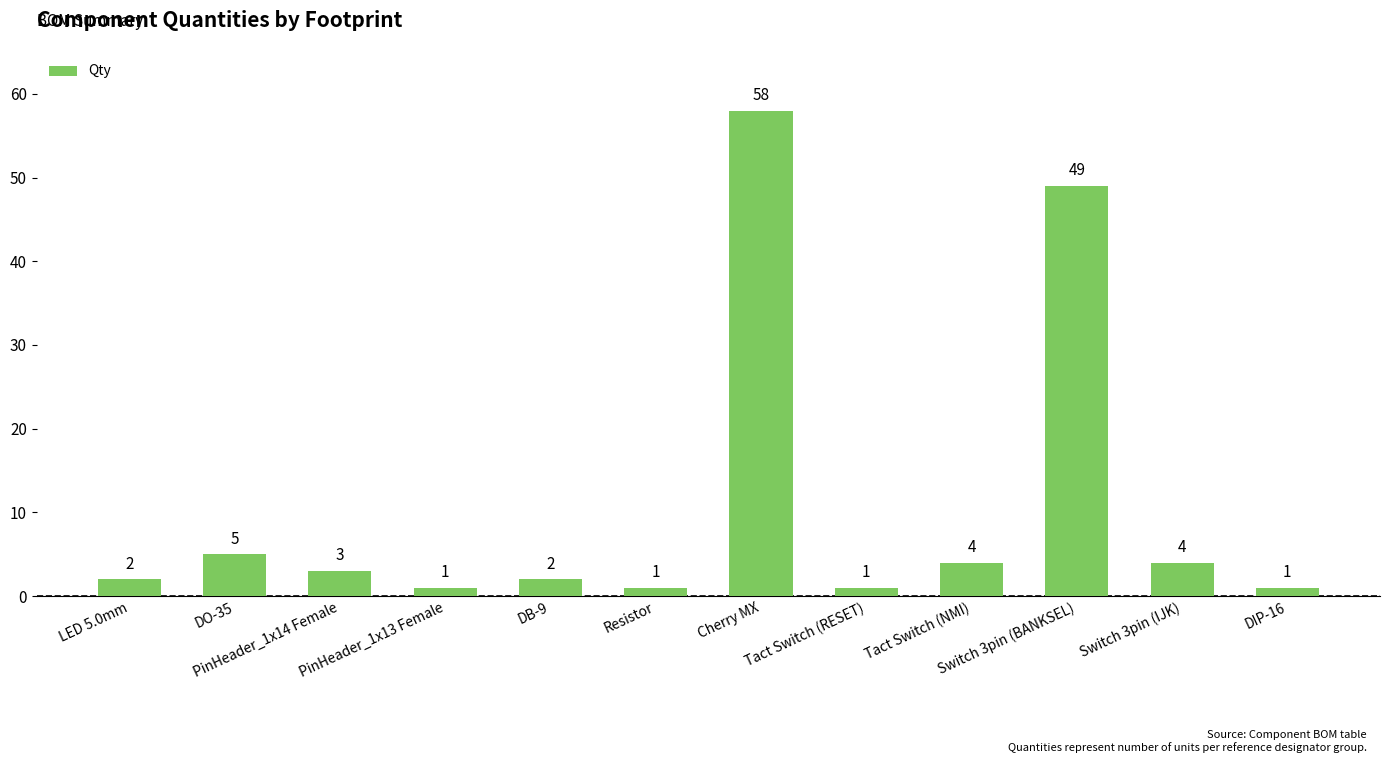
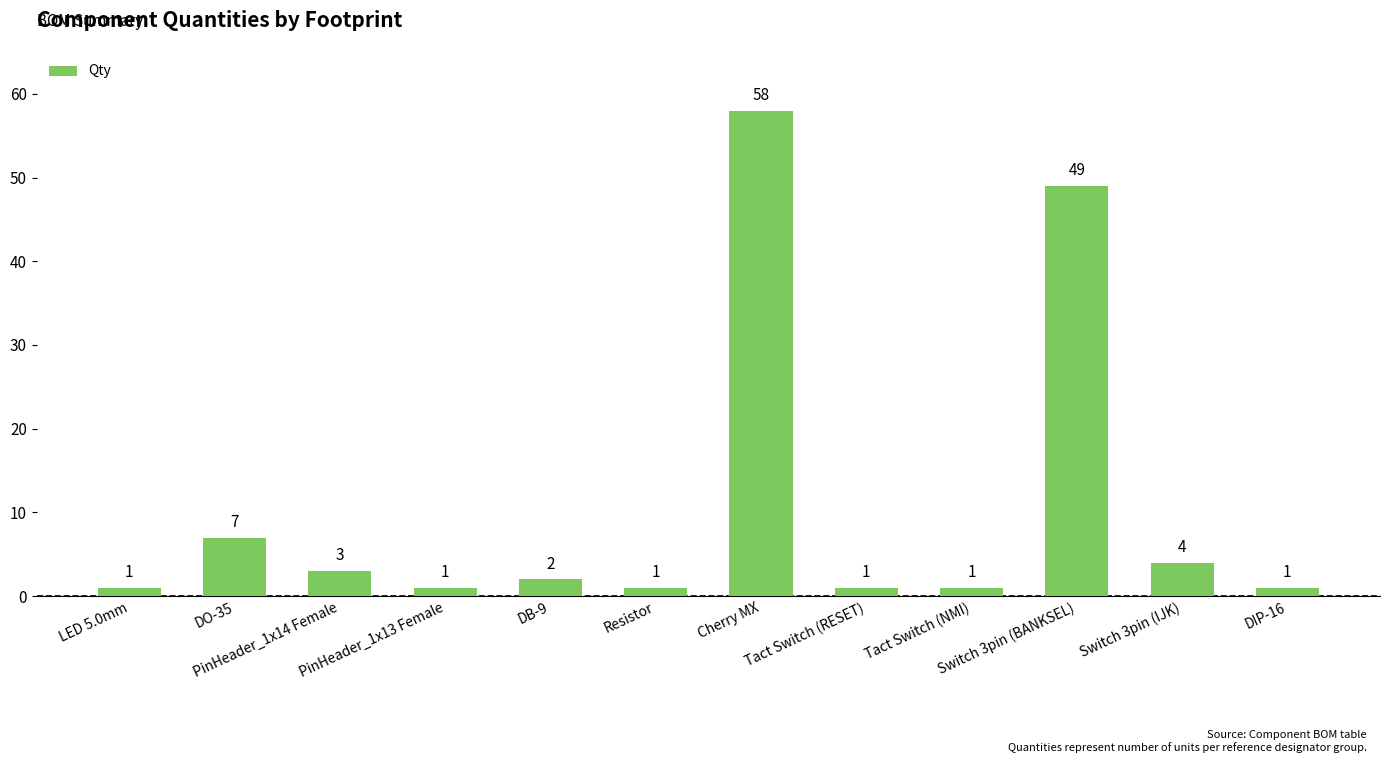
LED 5.0mm: 2 -> 1
DO-35: 5 -> 7
Tact Switch (NMI): 4 -> 1
